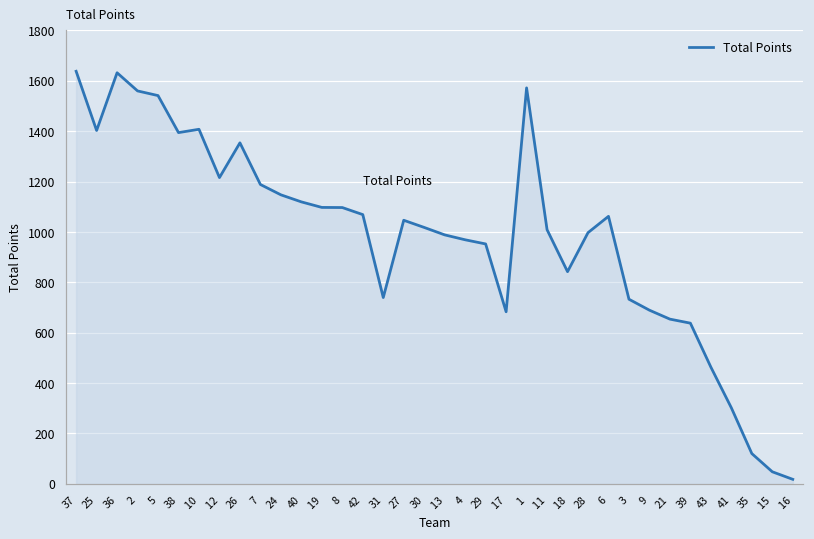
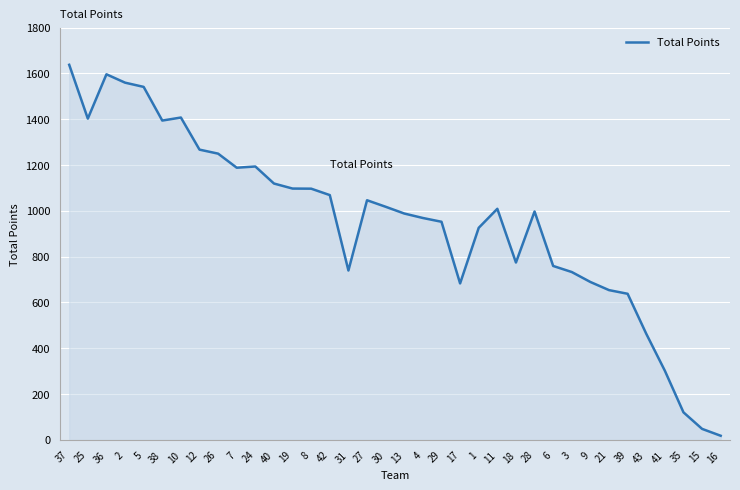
36: 1630 -> 1600
12: 1220 -> 1270
26: 1350 -> 1250
24: 1150 -> 1190
1: 1570 -> 930
18: 840 -> 770
6: 1060 -> 760
